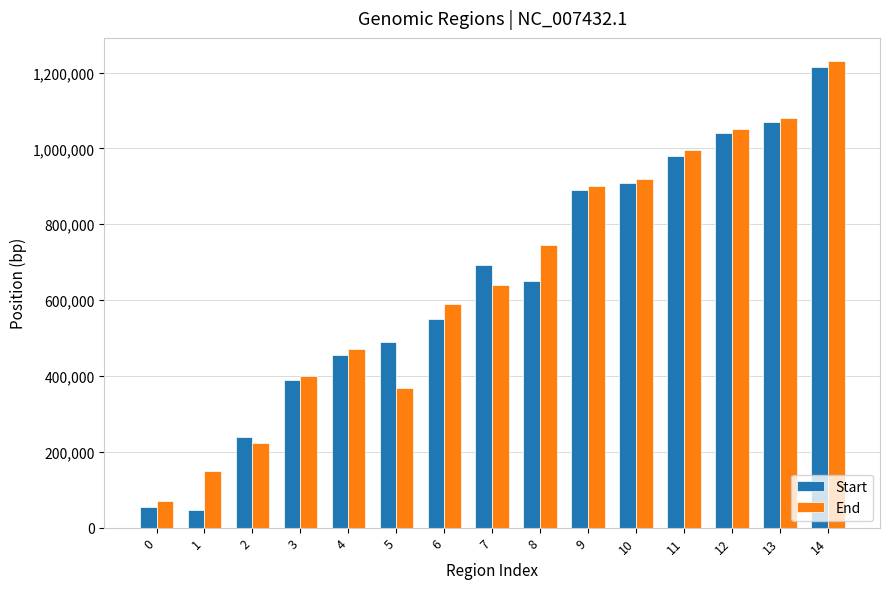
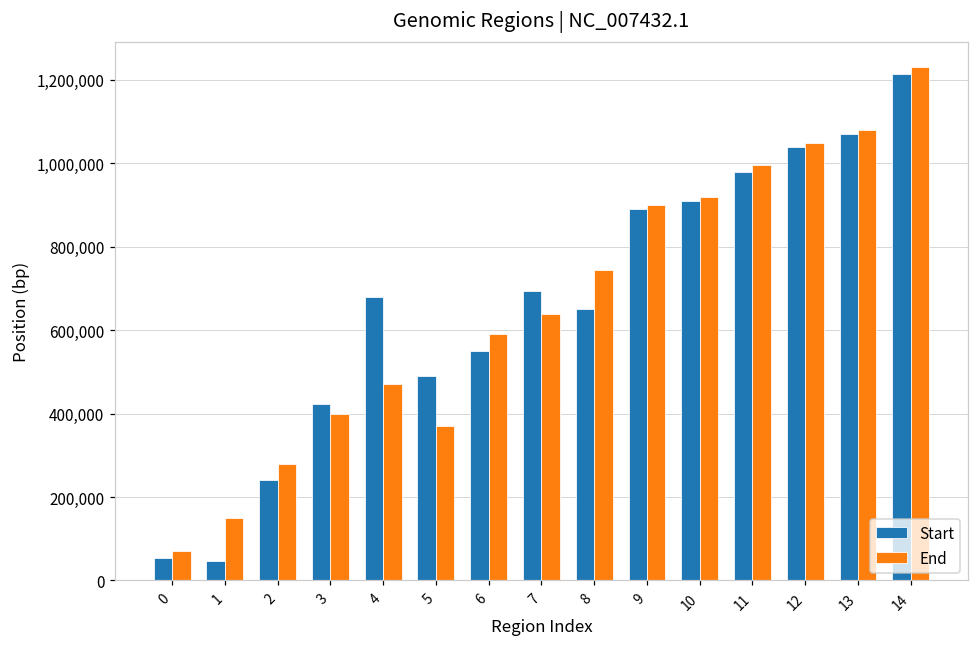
End, 2: 220,000 -> 280,000
Start, 3: 390,000 -> 420,000
Start, 4: 460,000 -> 680,000
